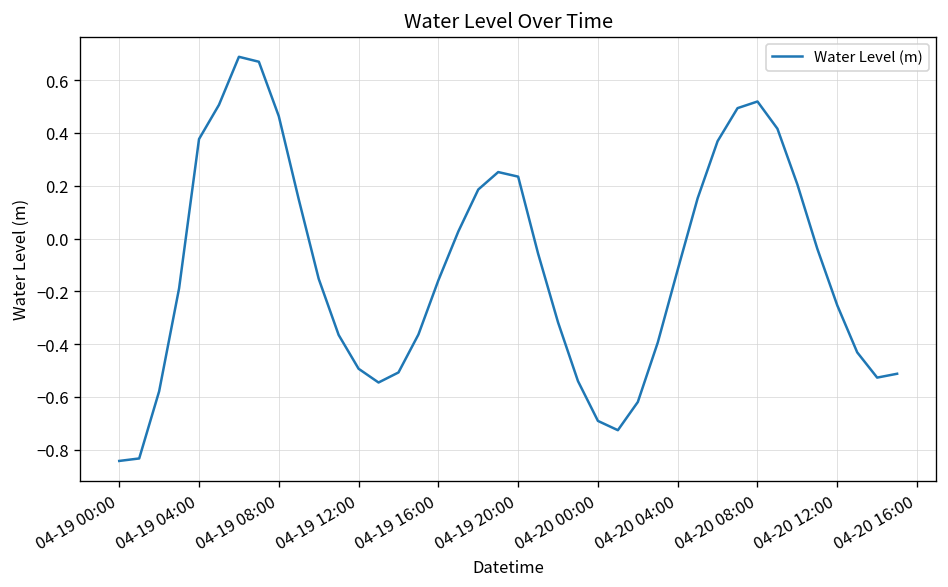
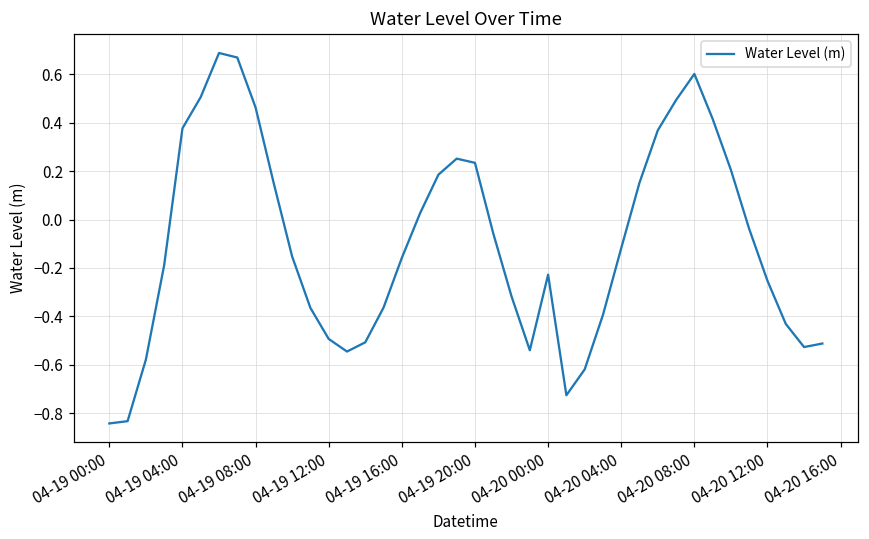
04-20 00:00: -0.69 -> -0.23
04-20 08:00: 0.52 -> 0.60
